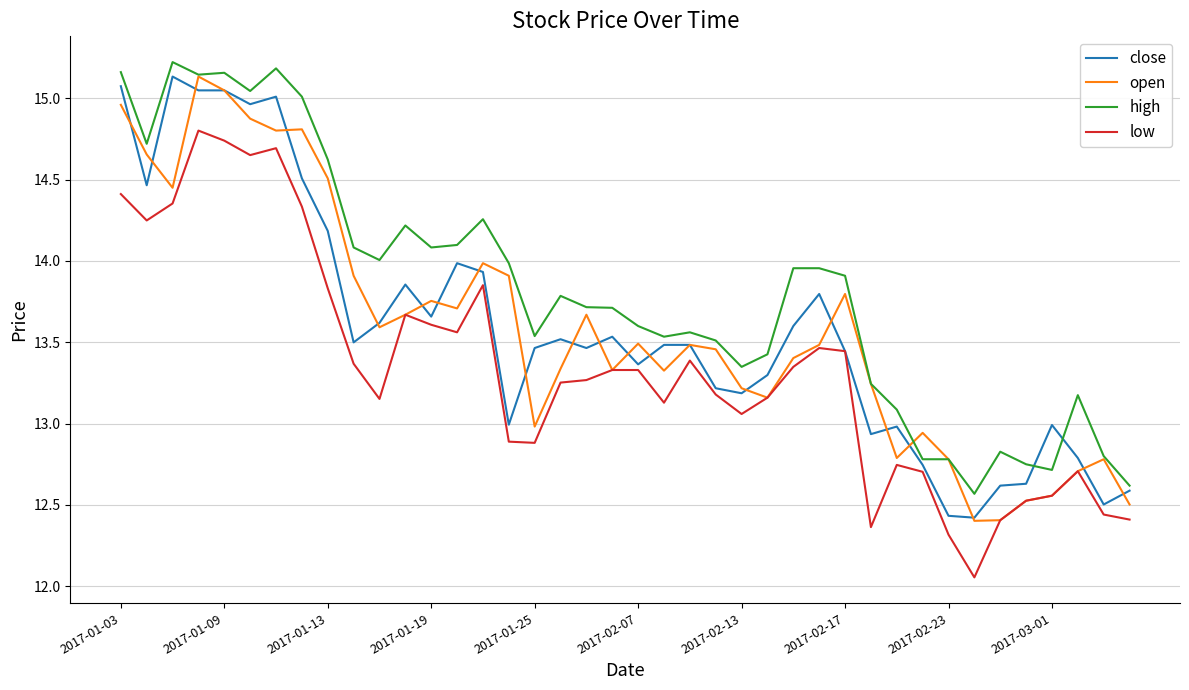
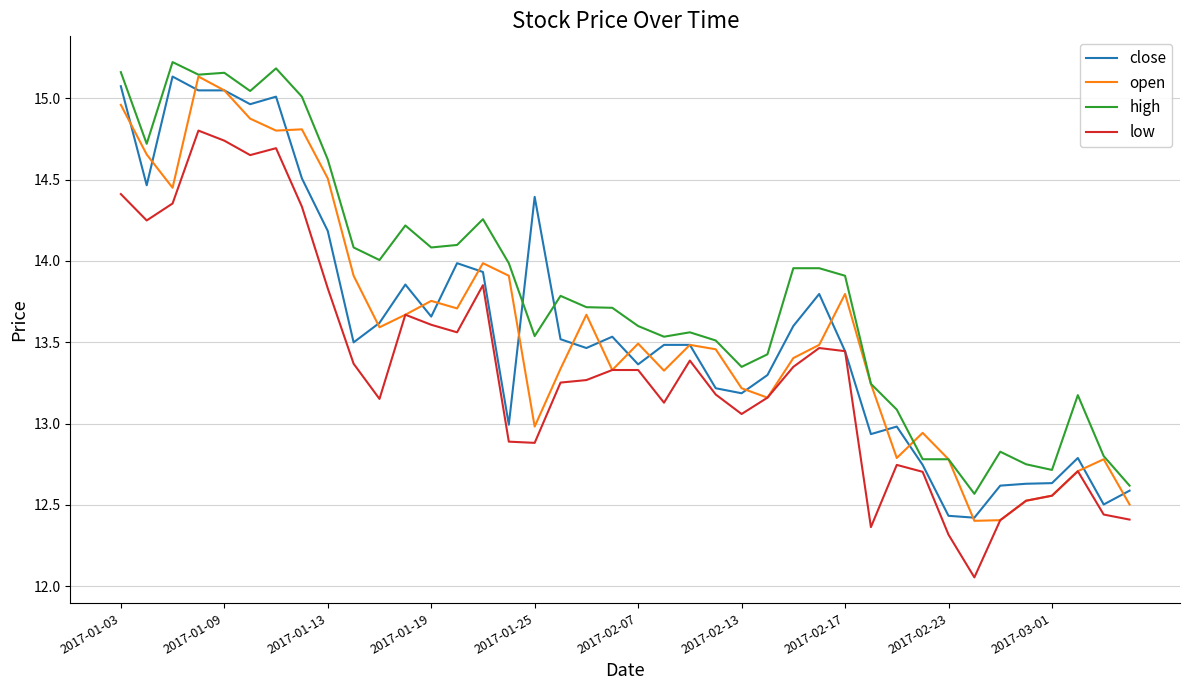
close, 2017-01-25: 13.46 -> 14.39
close, 2017-03-01: 12.99 -> 12.63
